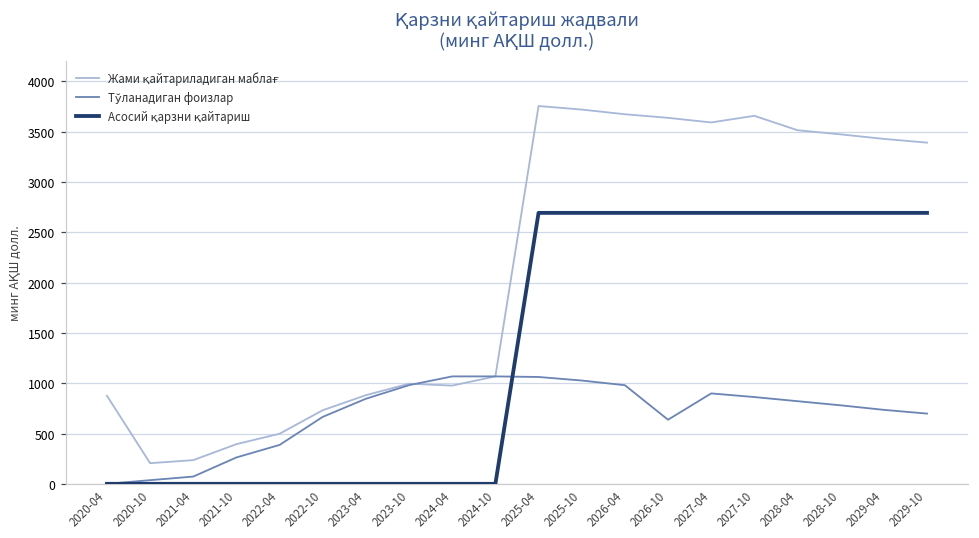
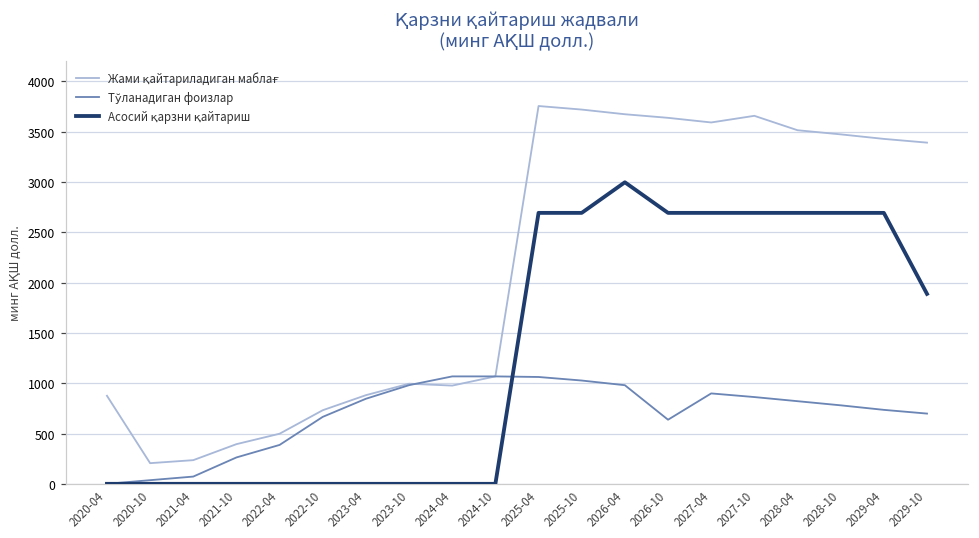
Асосий қарзни қайтариш, 2026-04: 2700 -> 3000
Асосий қарзни қайтариш, 2029-10: 2700 -> 1900
